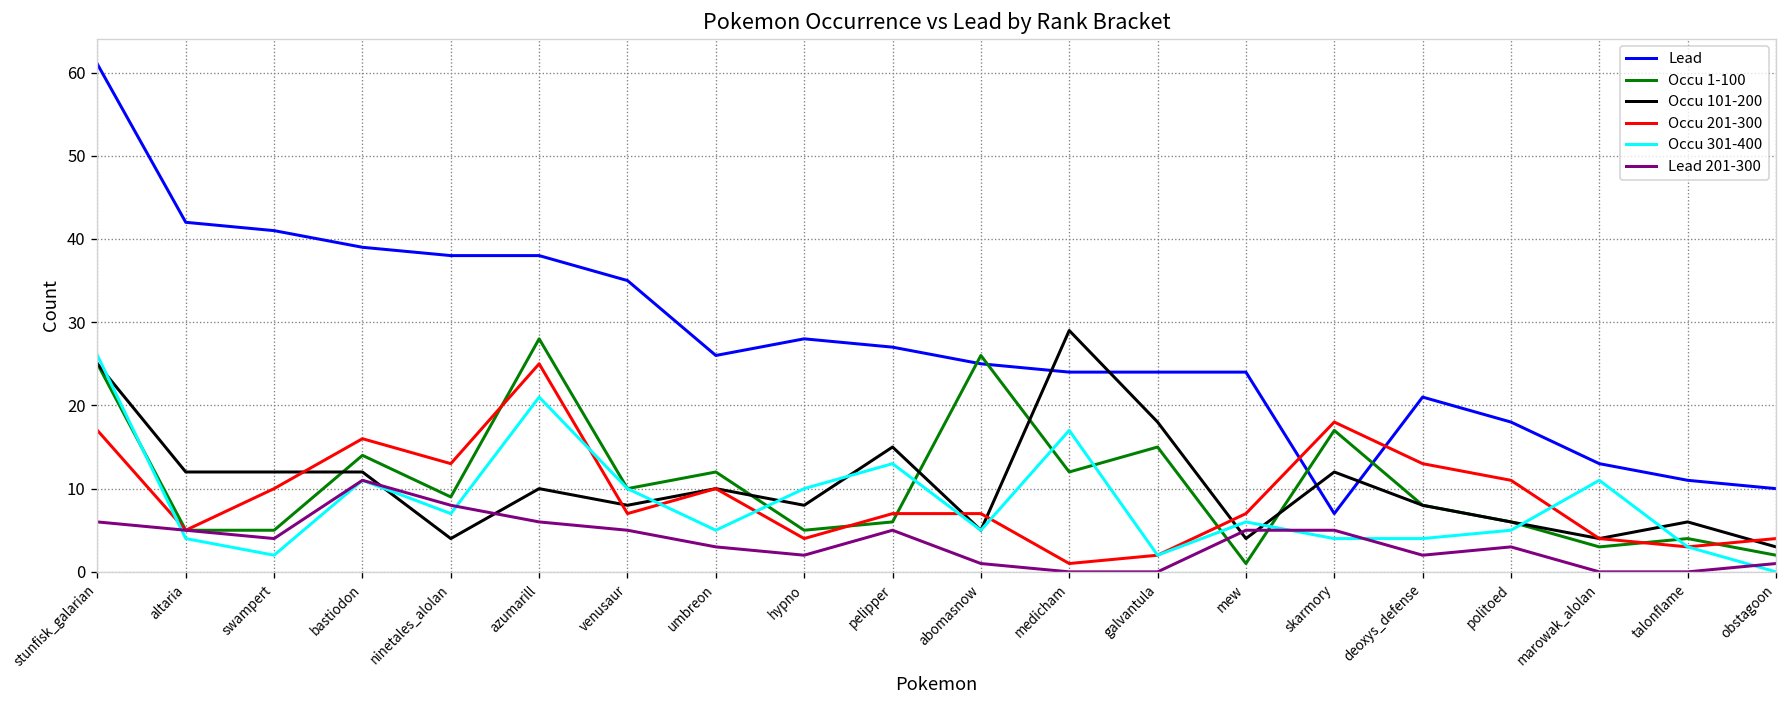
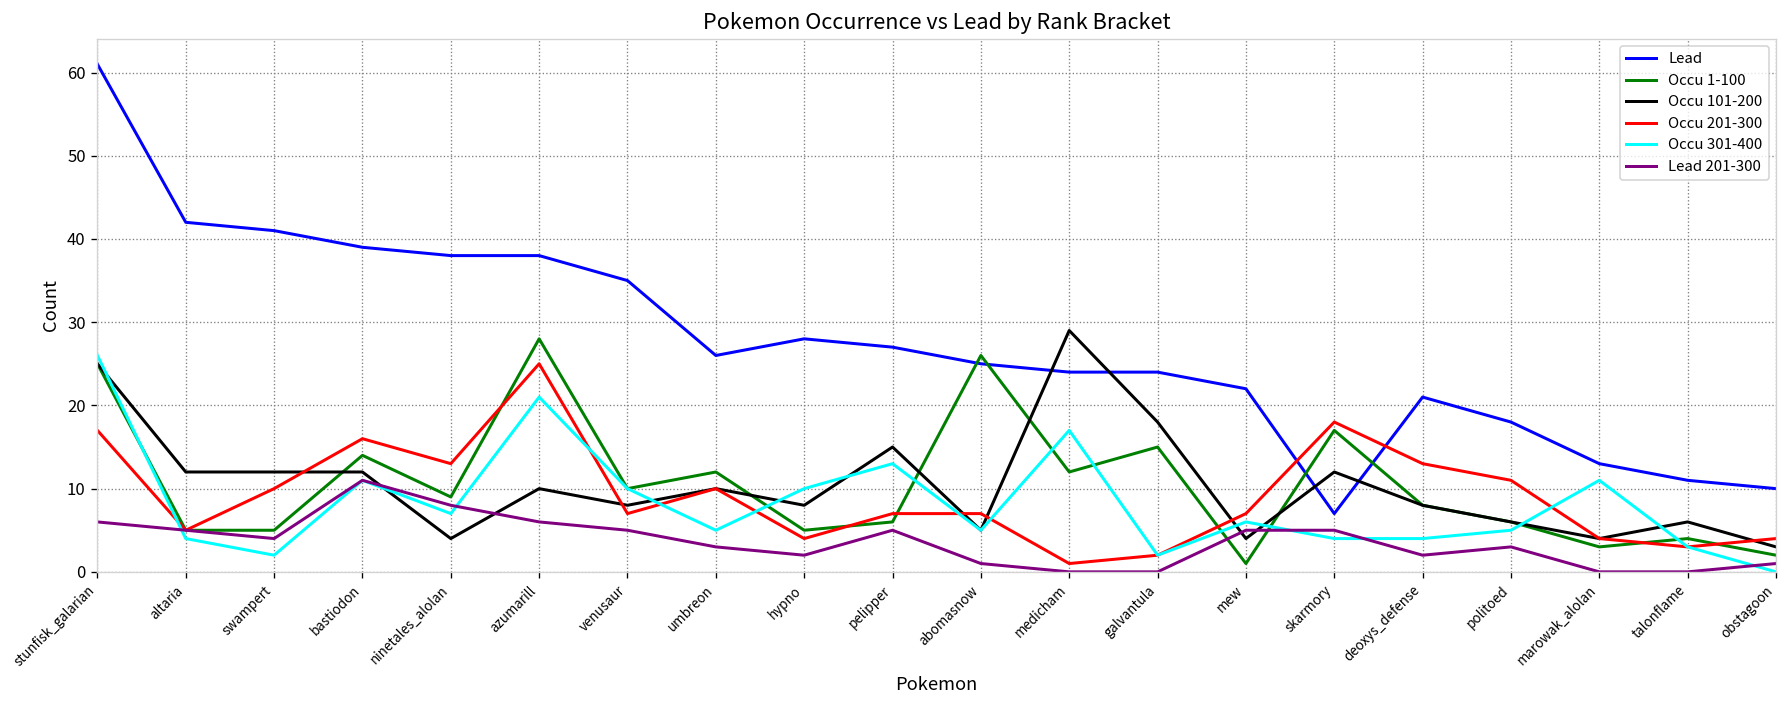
Lead, mew: 24 -> 22
